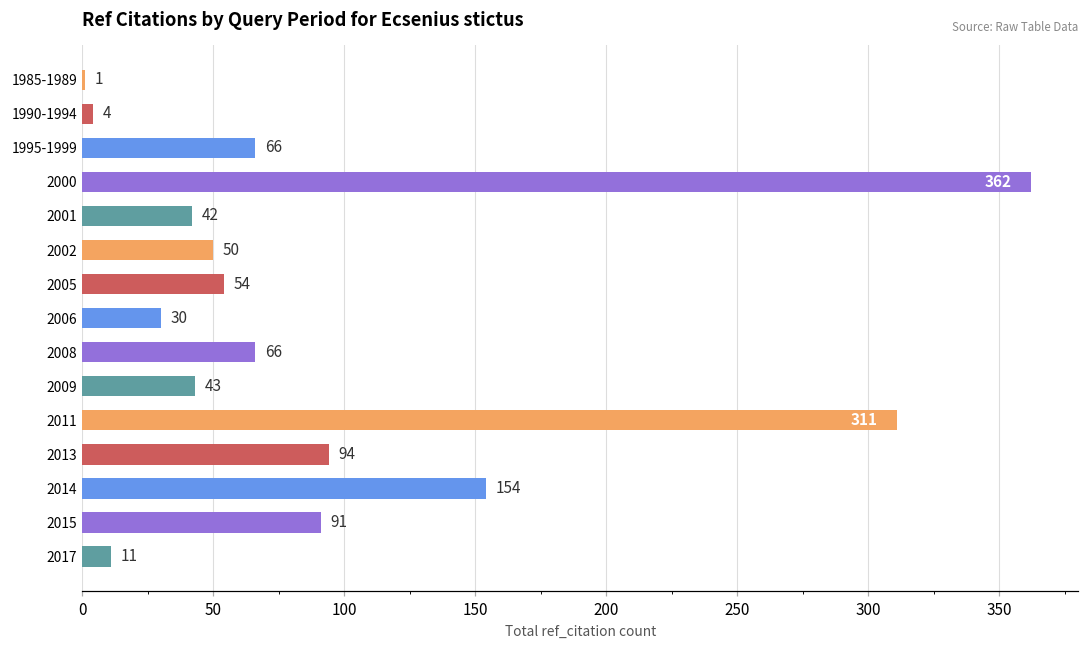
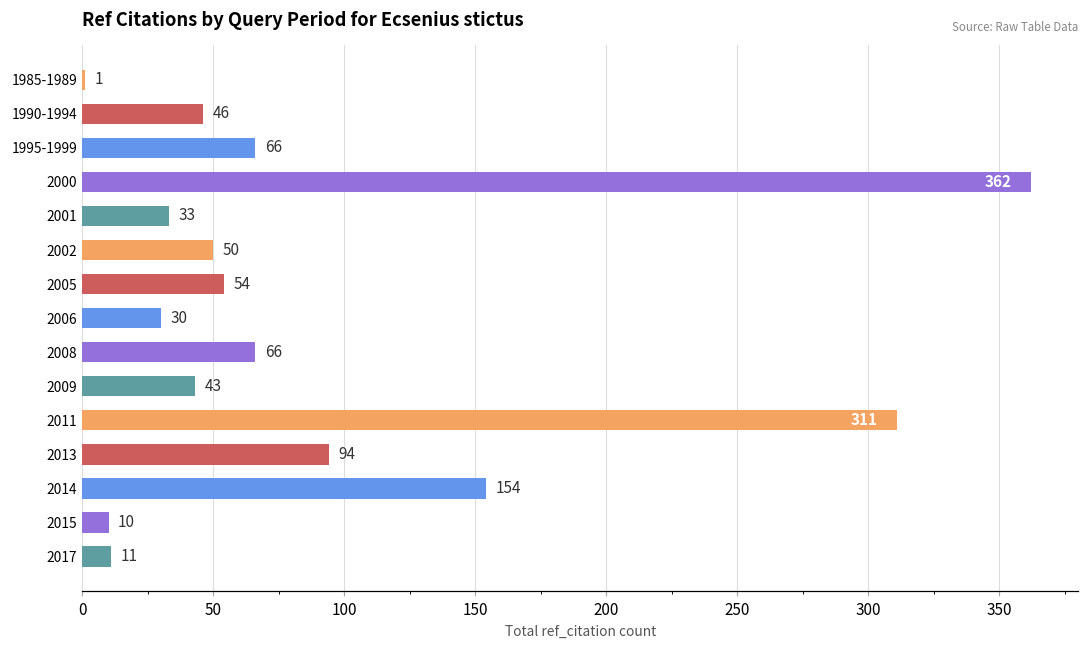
1990-1994: 4 -> 46
2001: 42 -> 33
2015: 91 -> 10
